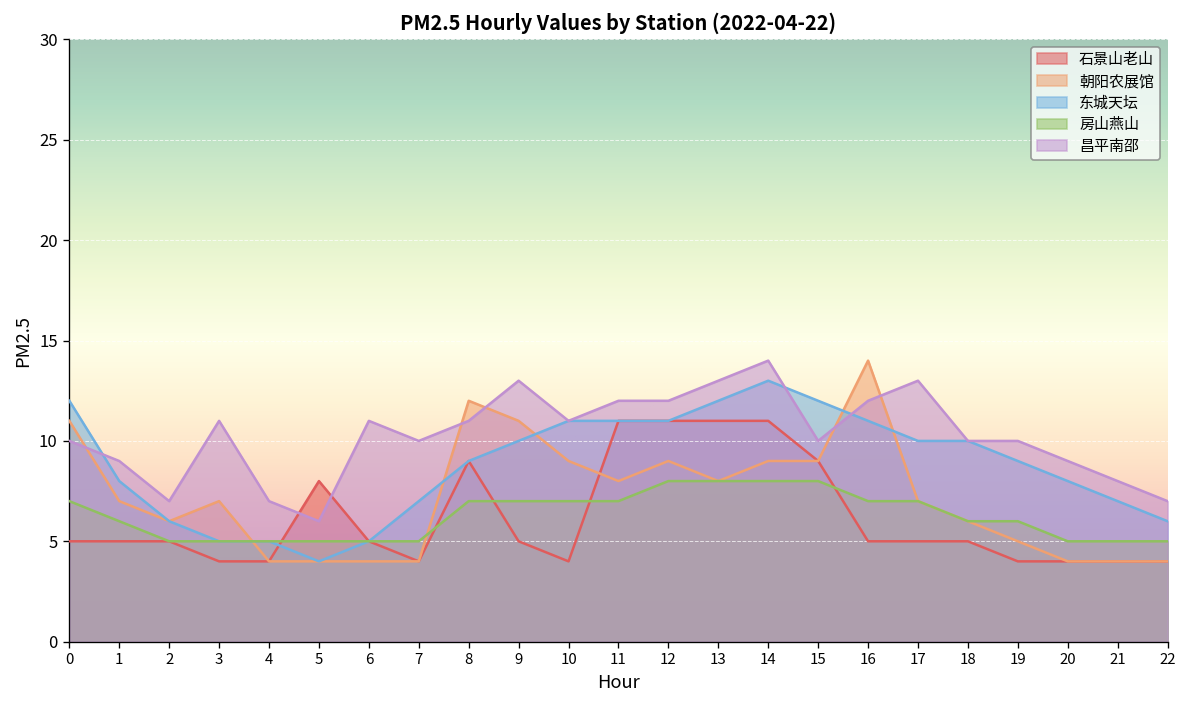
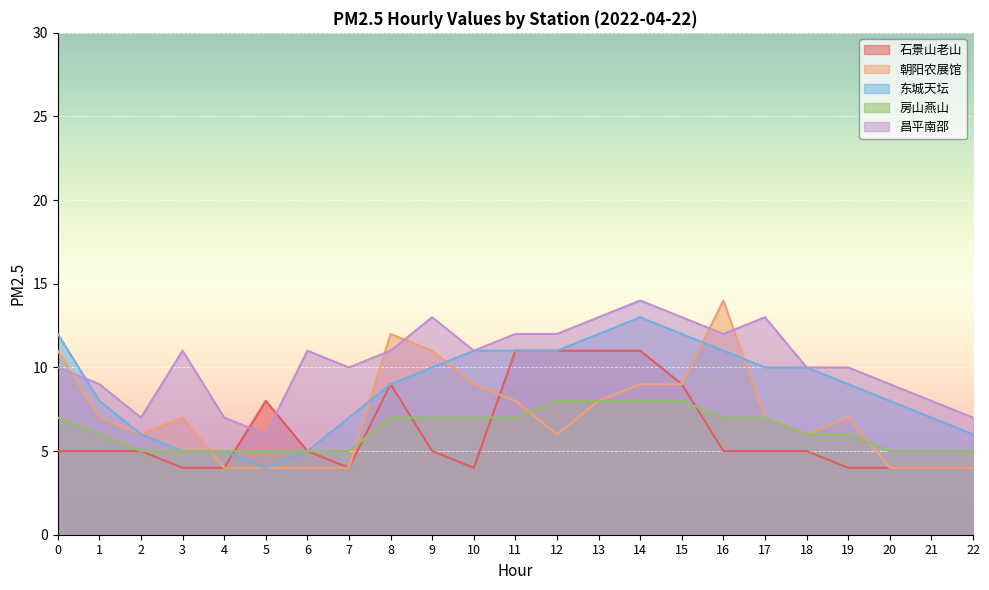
朝阳农展馆, 12: 9 -> 6
昌平南邵, 15: 10 -> 13
朝阳农展馆, 19: 5 -> 7
